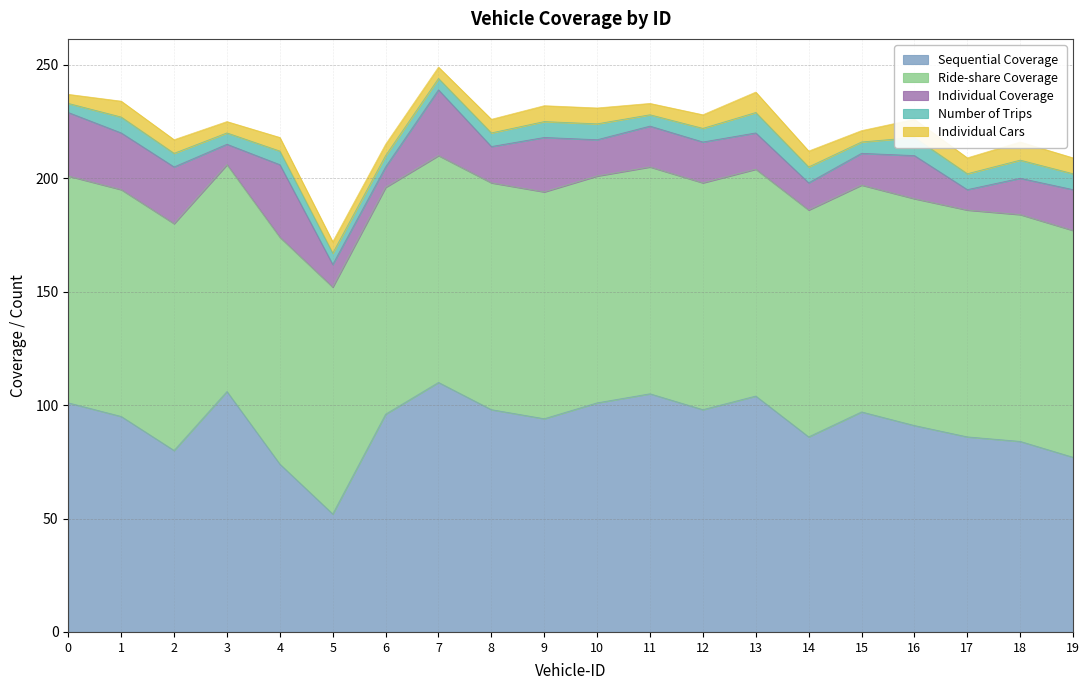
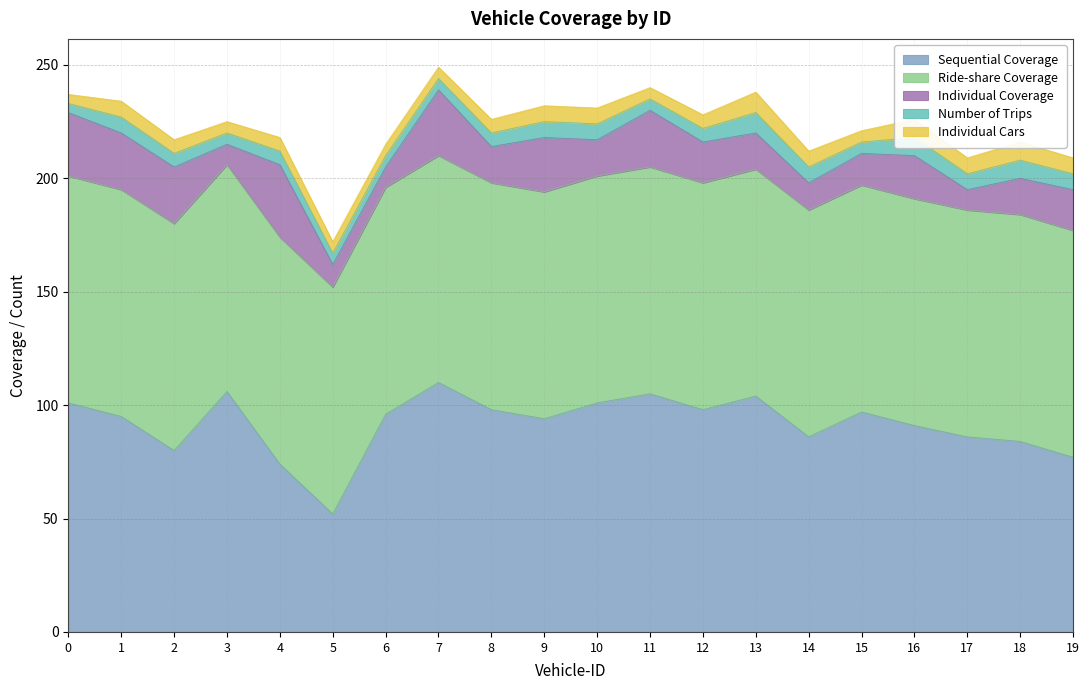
Individual Coverage, 11: 18 -> 25
